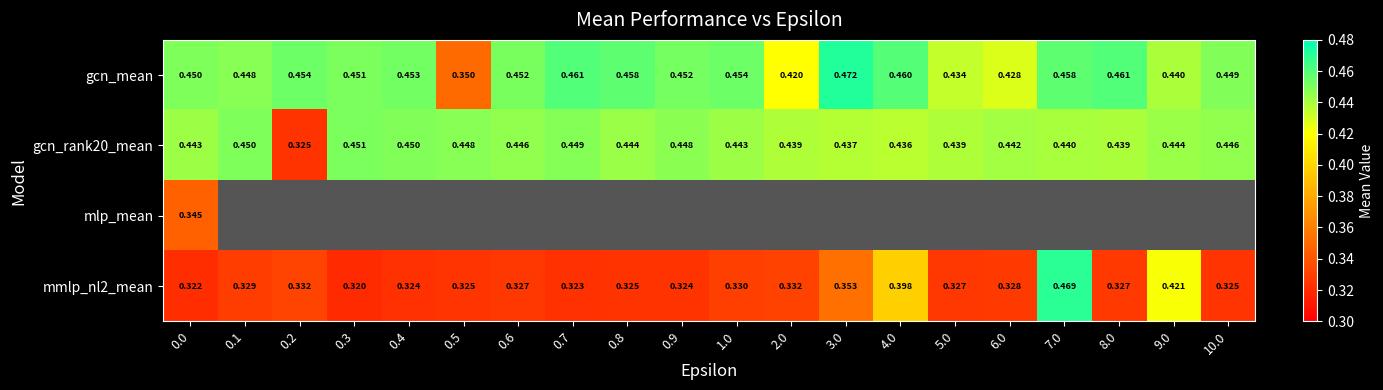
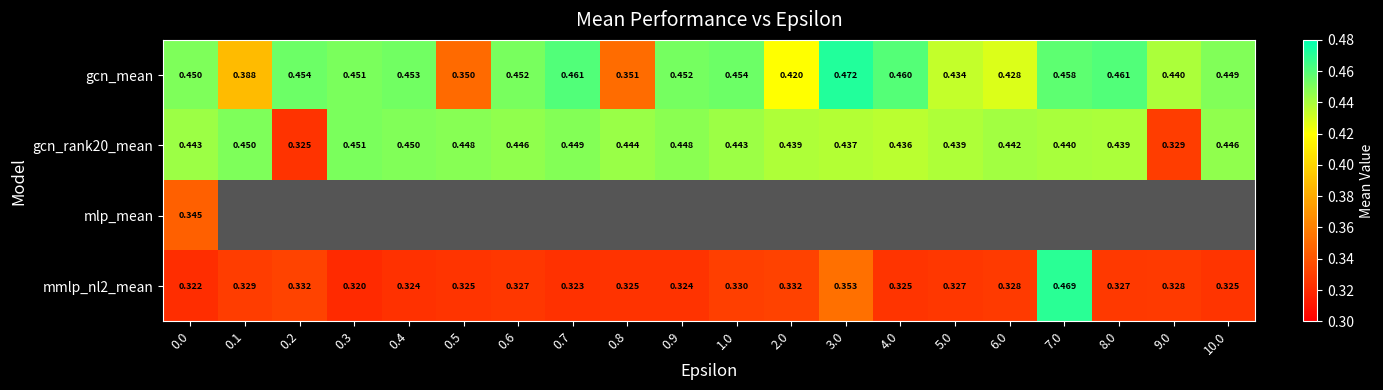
gcn_mean, 0.1: 0.448 -> 0.388
gcn_mean, 0.8: 0.458 -> 0.351
gcn_rank20_mean, 9.0: 0.444 -> 0.329
mmlp_nl2_mean, 4.0: 0.398 -> 0.325
mmlp_nl2_mean, 9.0: 0.421 -> 0.328
